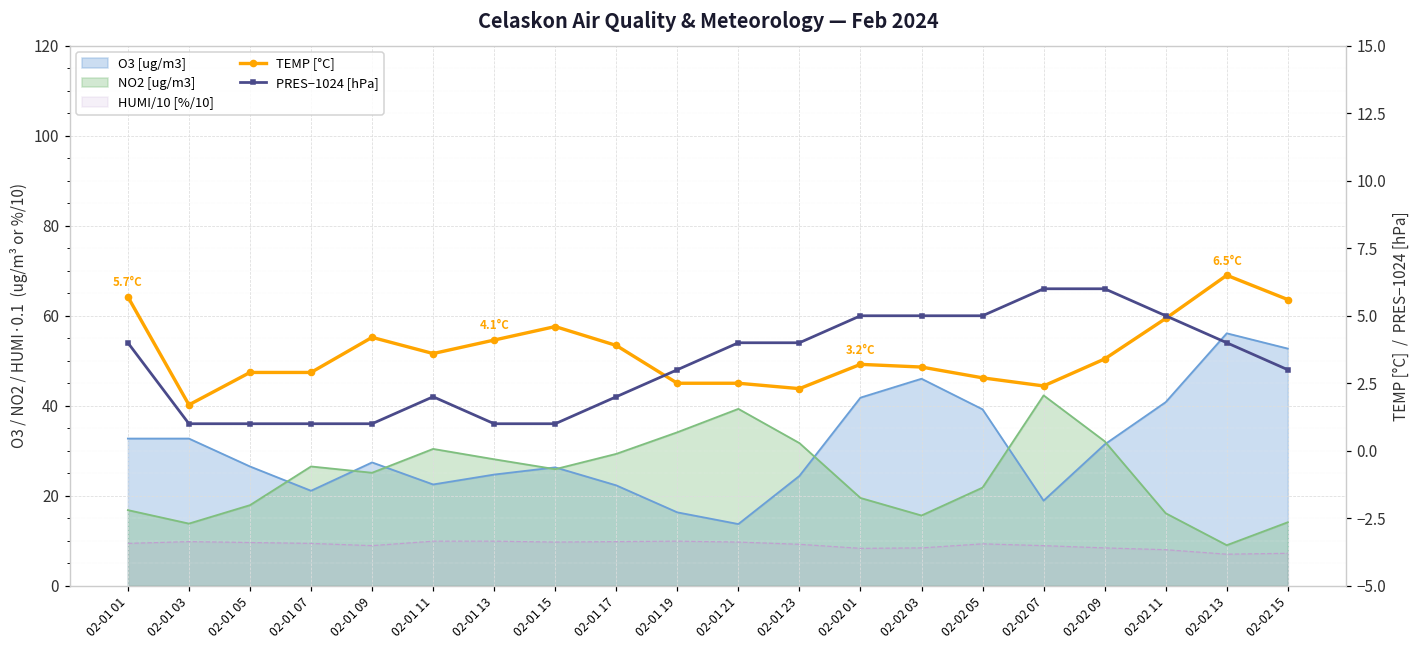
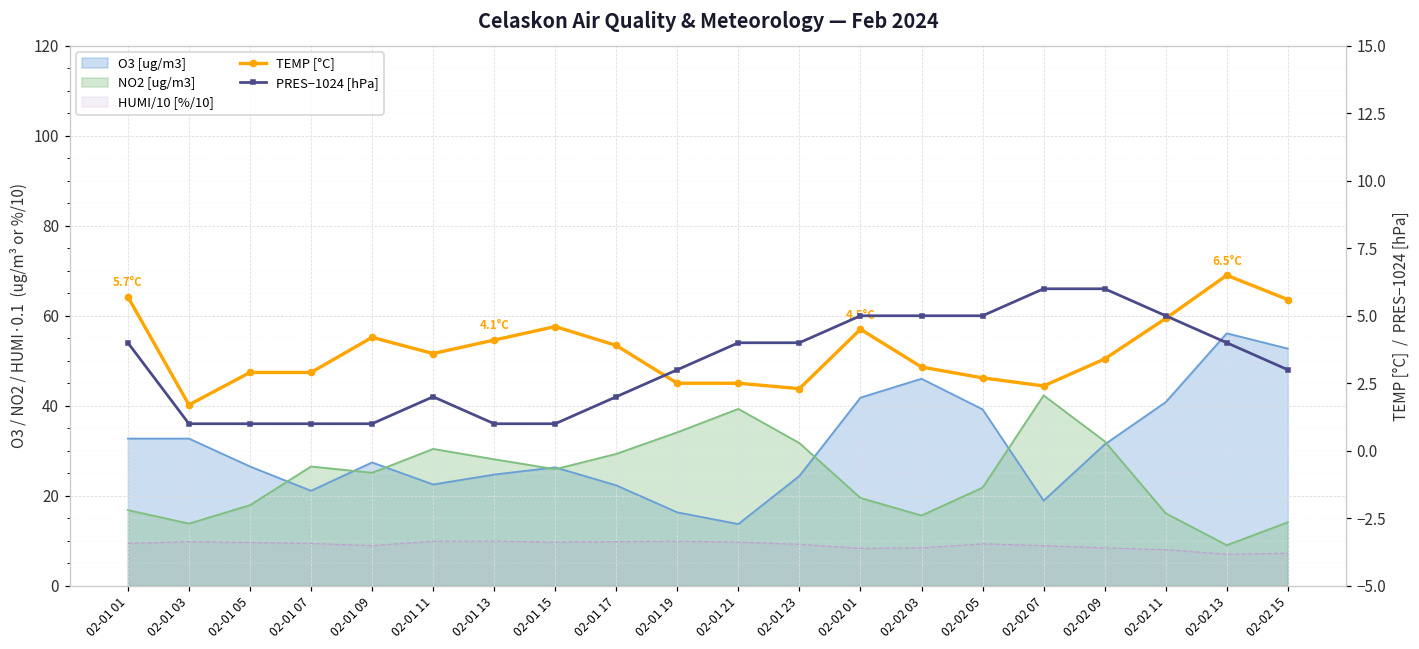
TEMP [°C], 02-02 01: 3.2°C -> 4.5°C
